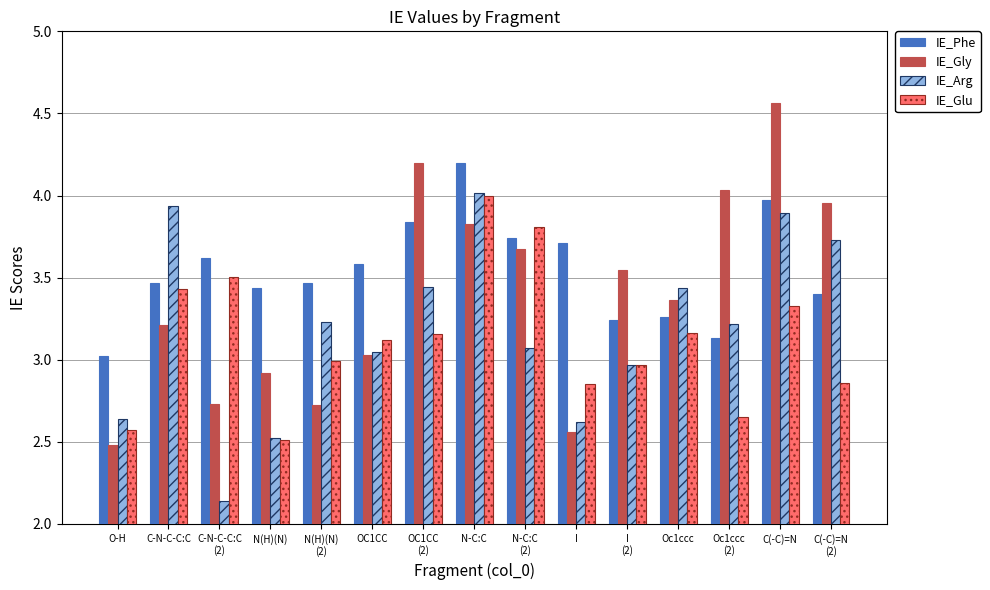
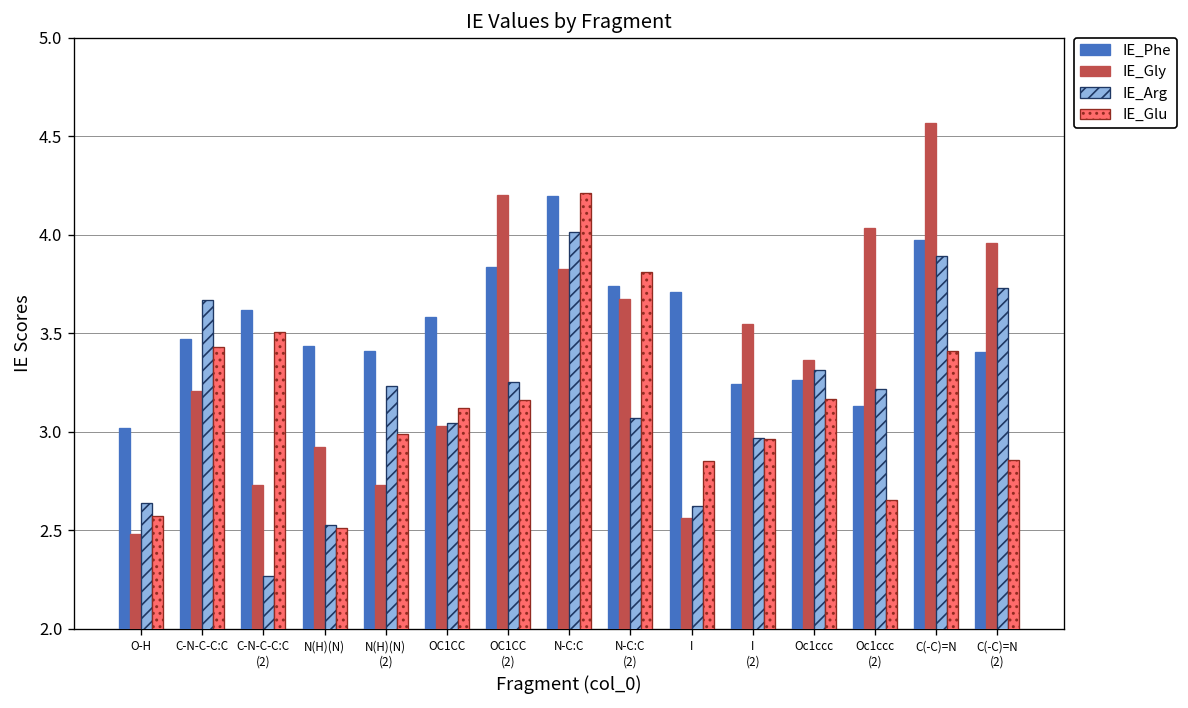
IE_Arg, C-N-C-C:C: 3.94 -> 3.67
IE_Arg, C-N-C-C:C (2): 2.14 -> 2.26
IE_Phe, N(H)(N) (2): 3.47 -> 3.41
IE_Arg, OC1CC (2): 3.45 -> 3.25
IE_Glu, N-C:C: 4.00 -> 4.21
IE_Arg, Oc1ccc: 3.44 -> 3.32
IE_Glu, C(-C)=N: 3.33 -> 3.41
